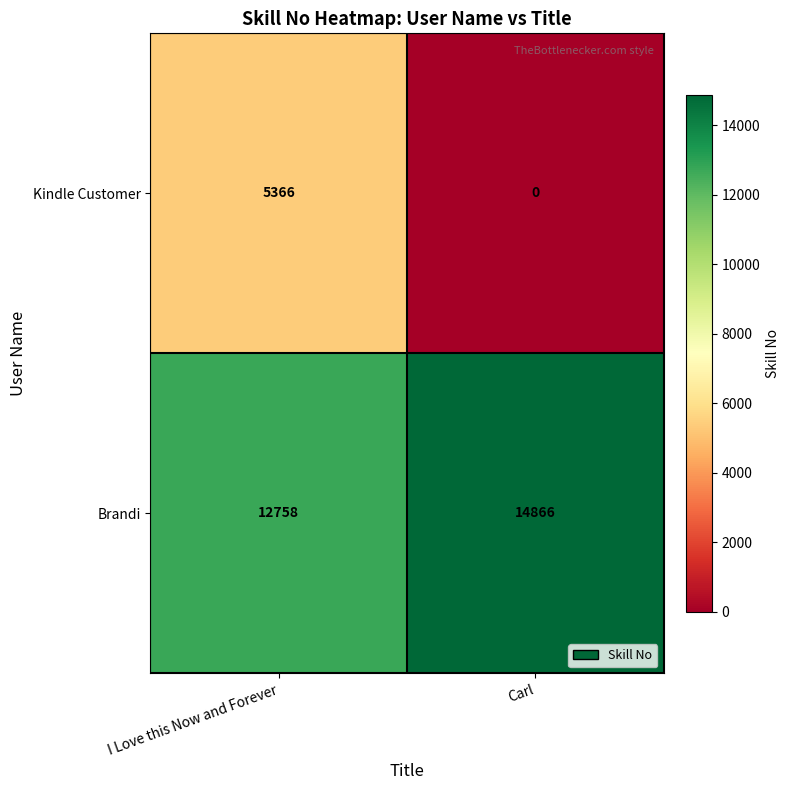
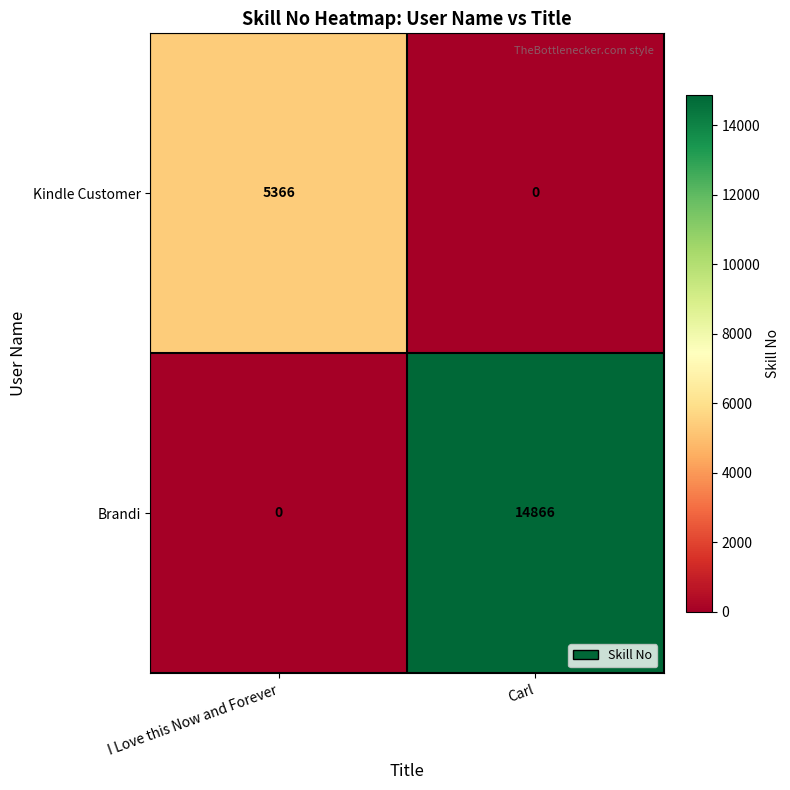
Brandi, I Love this Now and Forever: 12758 -> 0
